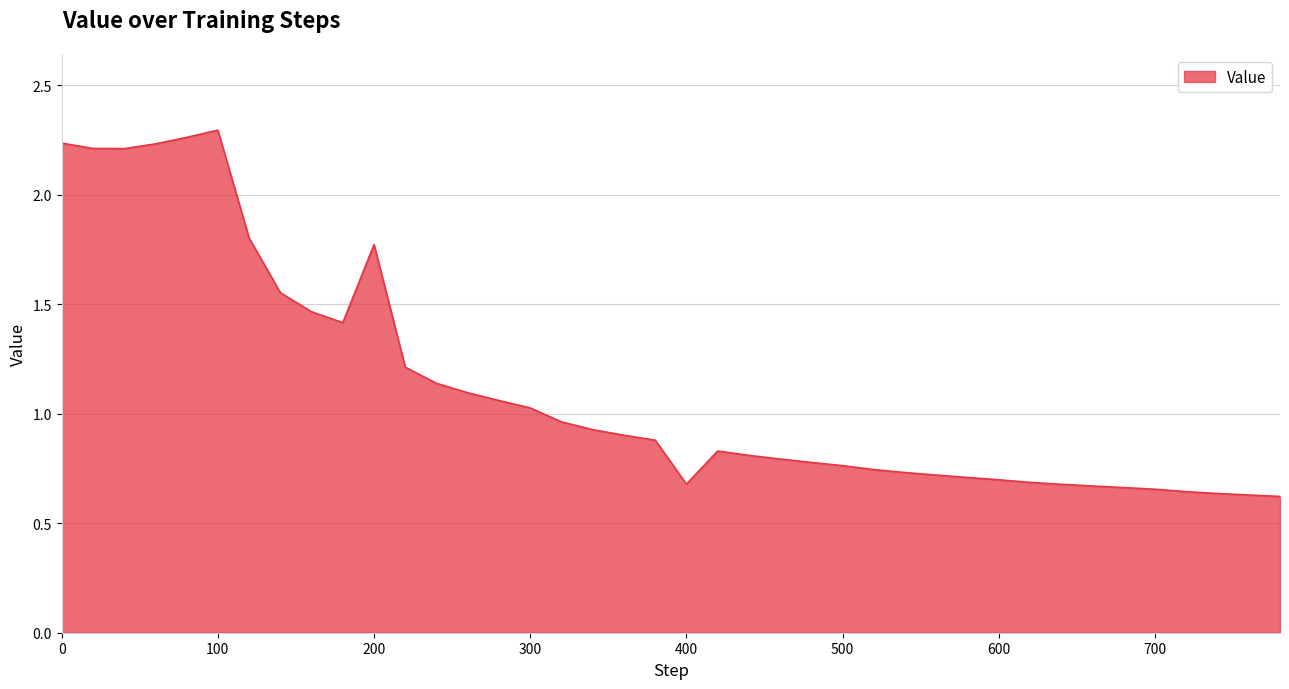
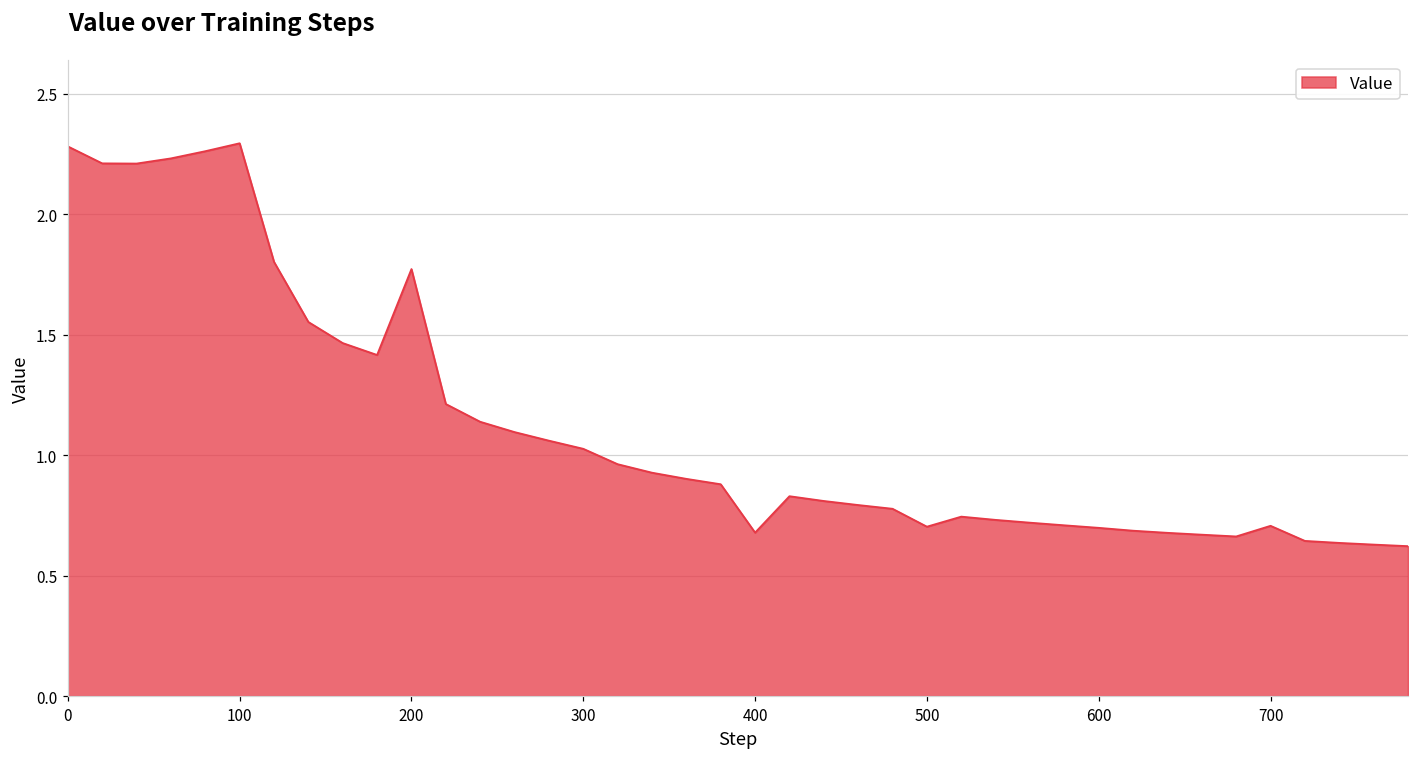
0: 2.24 -> 2.28
500: 0.76 -> 0.70
700: 0.66 -> 0.71
